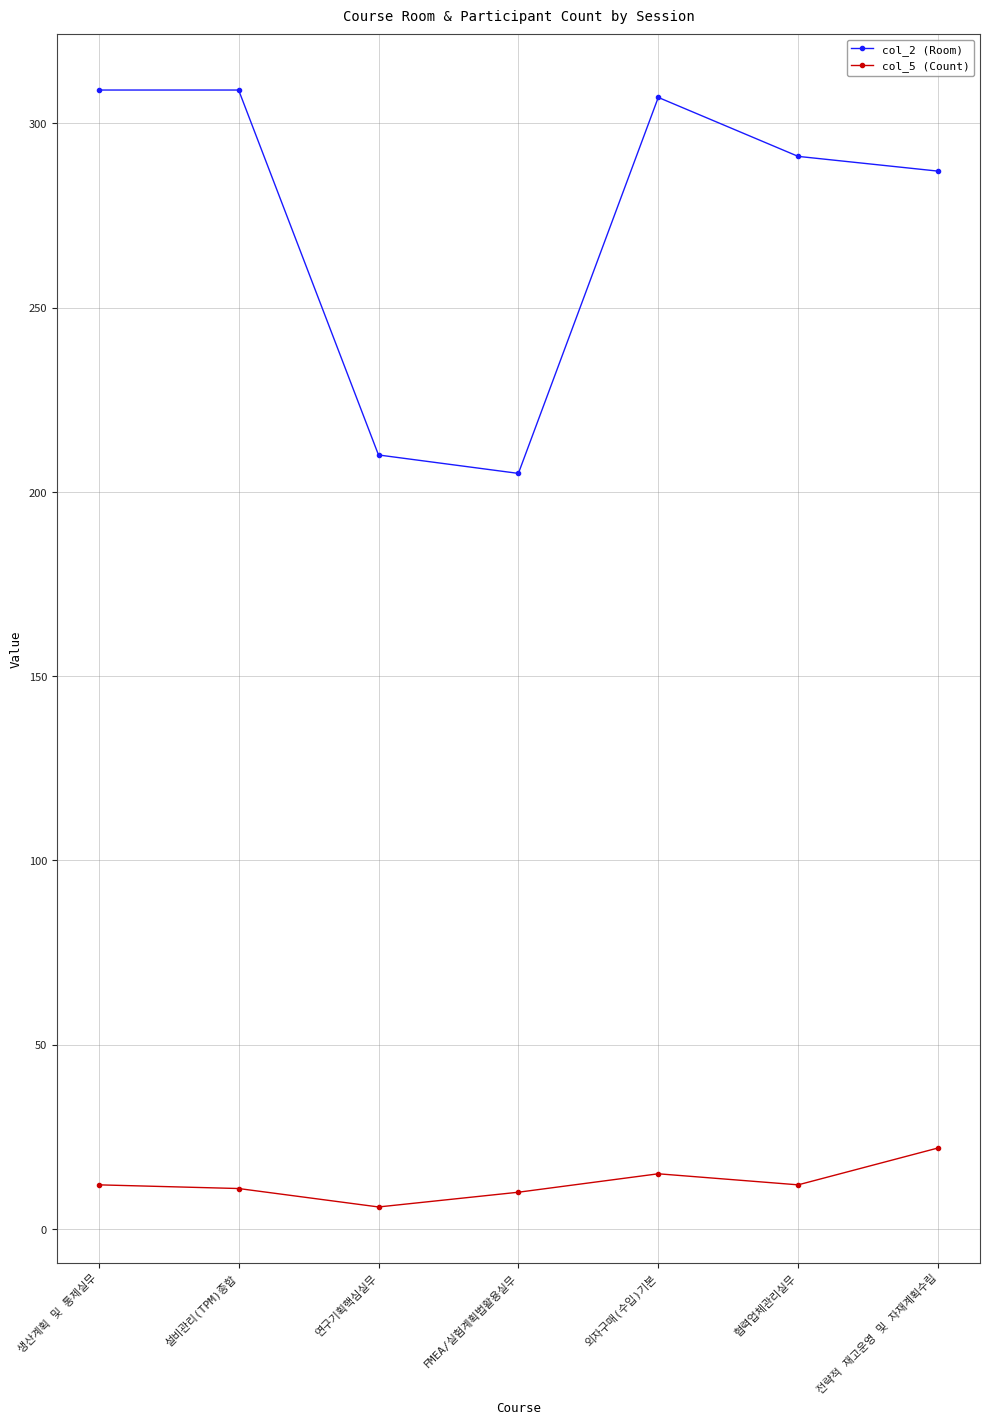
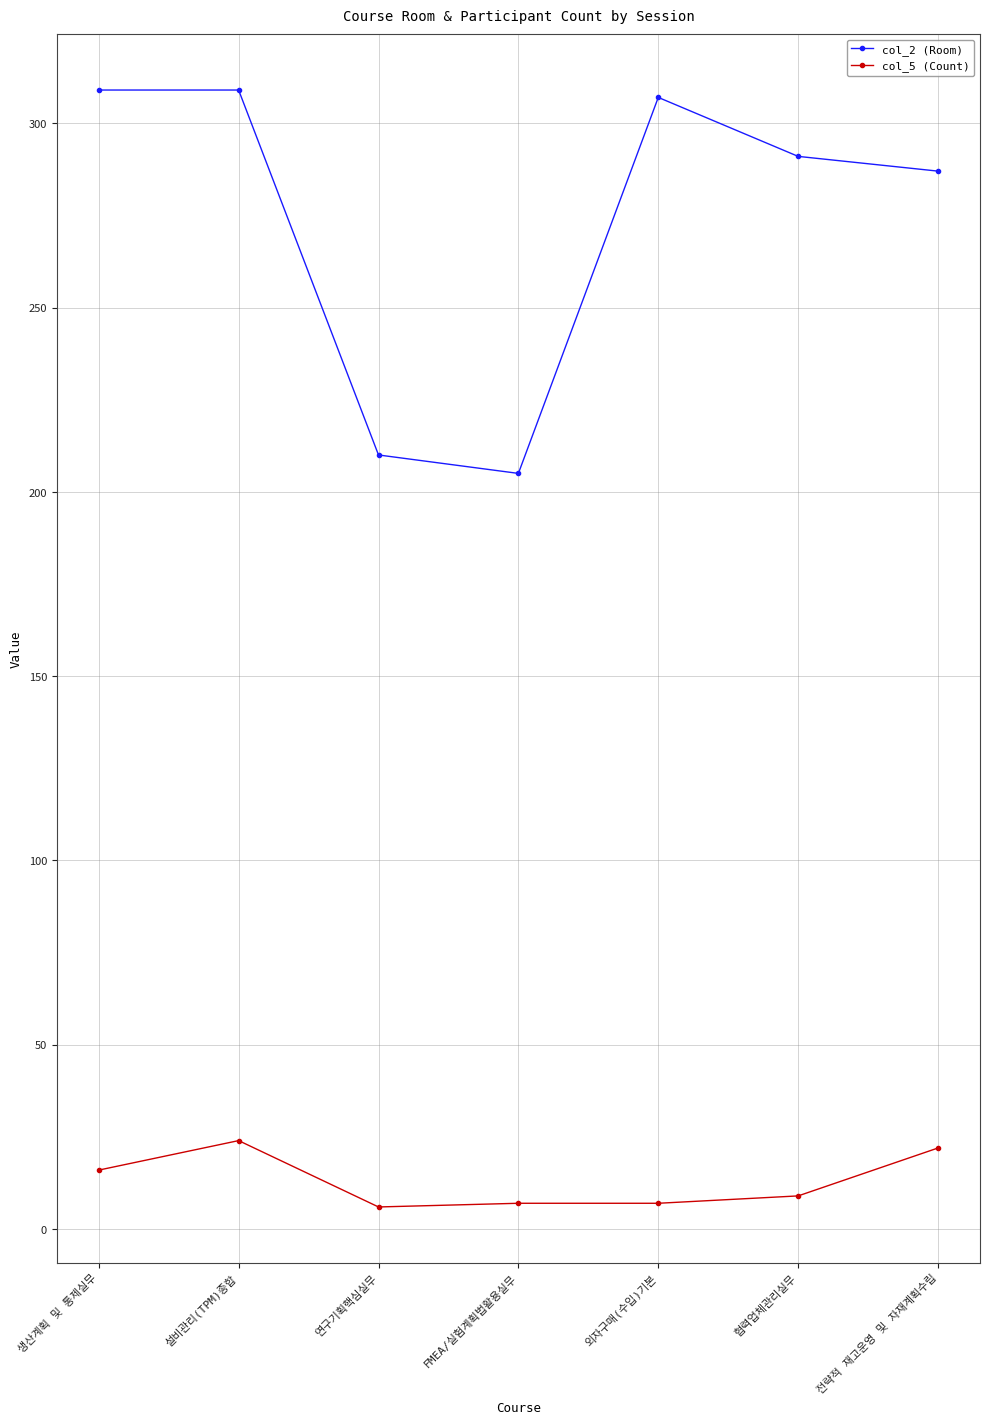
col_5 (Count), 생산계획 및 통제실무: 12 -> 16
col_5 (Count), 설비관리(TPM)종합: 11 -> 24
col_5 (Count), FMEA/실험계획법활용실무: 10 -> 7
col_5 (Count), 외자구매(수입)기본: 15 -> 7
col_5 (Count), 협력업체관리실무: 12 -> 9
